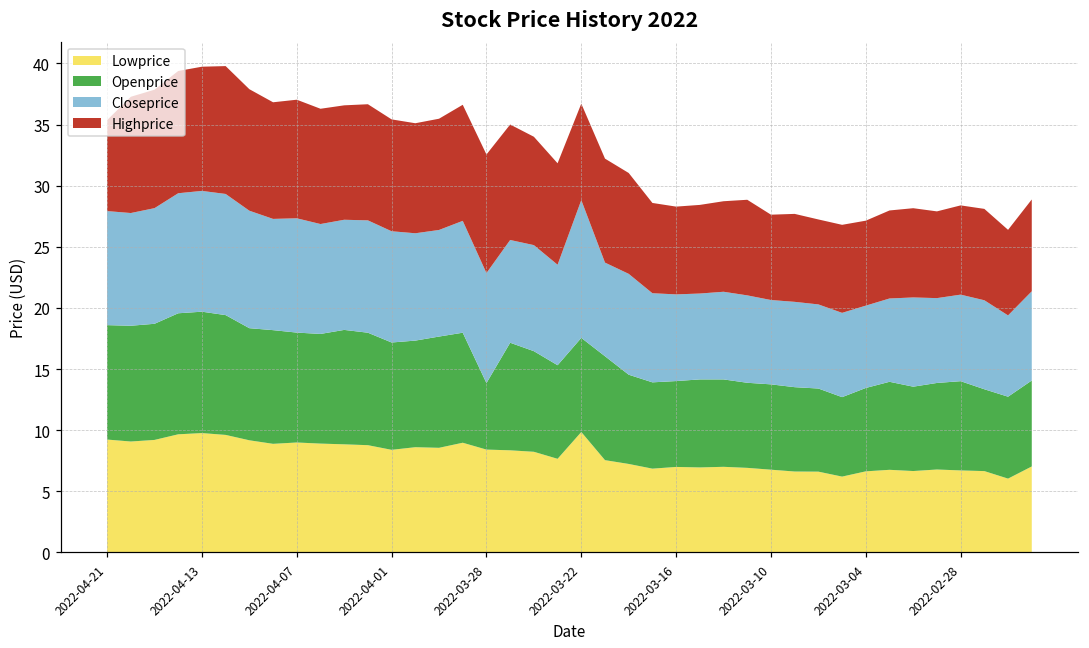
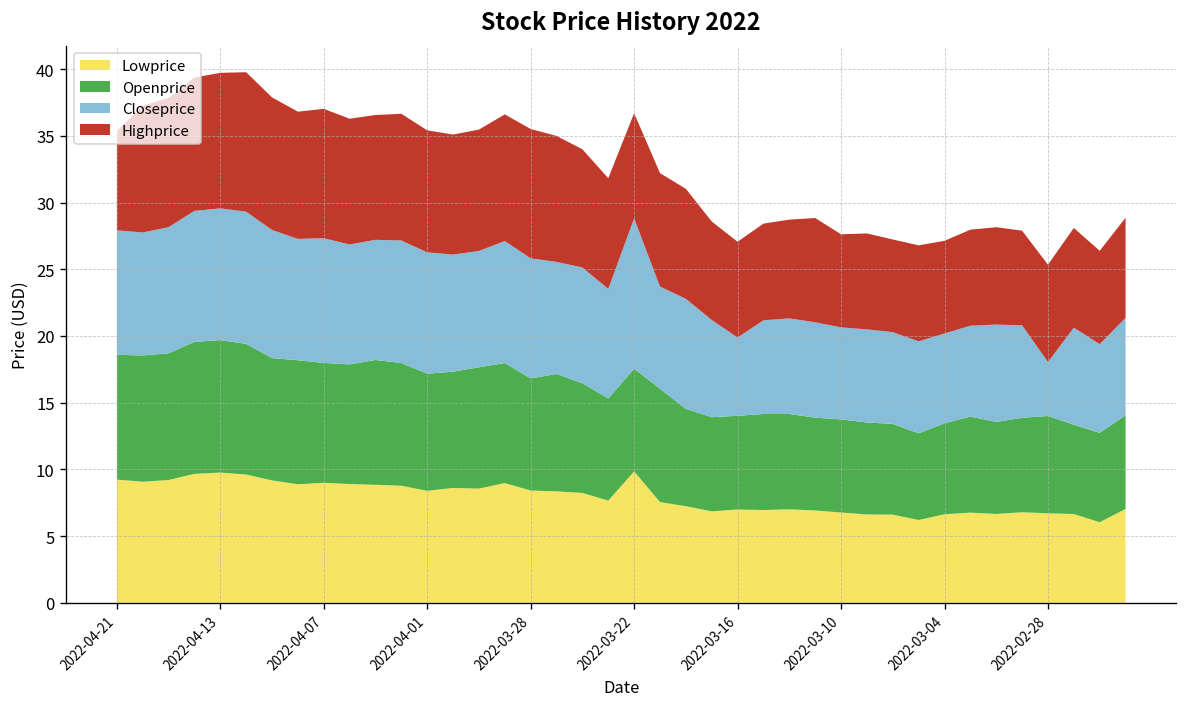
Openprice, 2022-03-28: 5.4 -> 8.4
Closeprice, 2022-03-16: 7.1 -> 5.9
Closeprice, 2022-02-28: 7.1 -> 4.0
